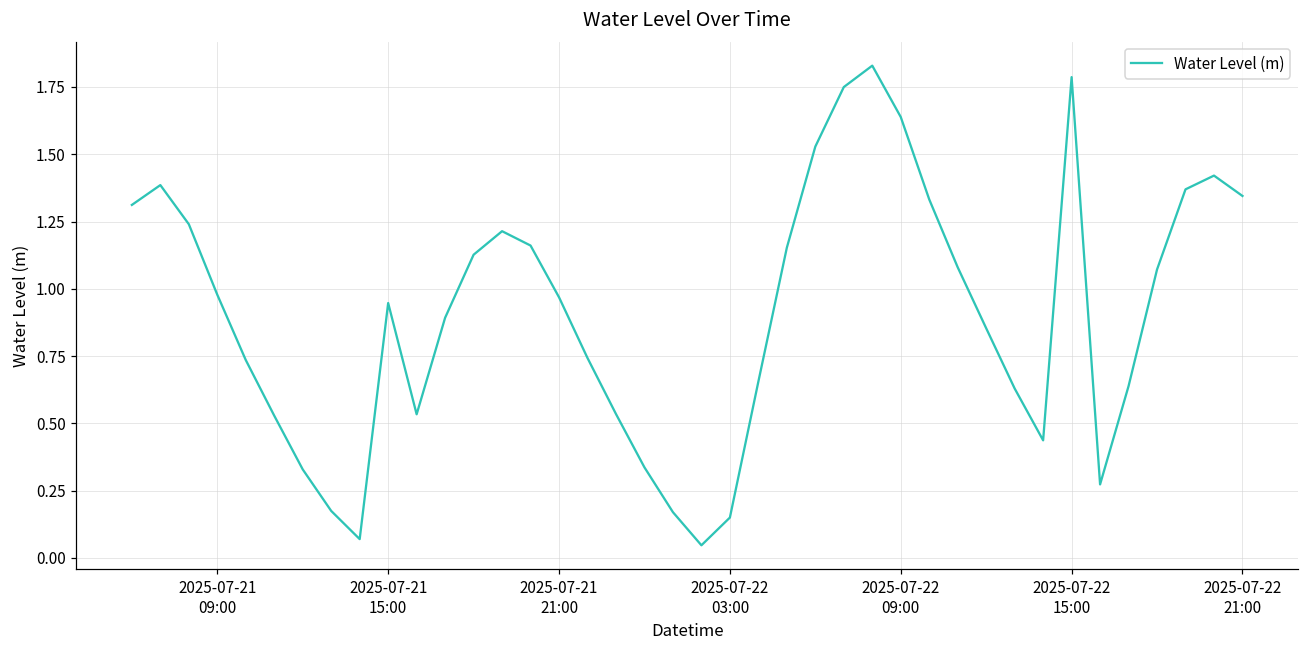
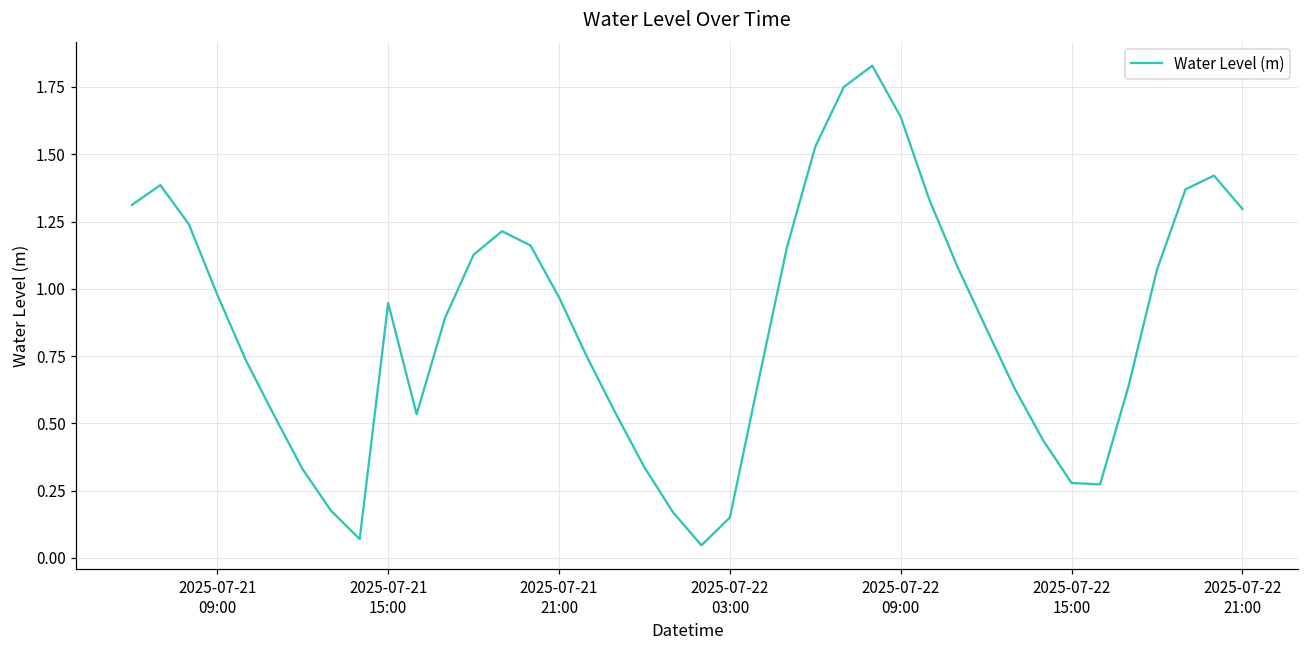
2025-07-22 15:00: 1.79 -> 0.28
2025-07-22 21:00: 1.35 -> 1.30
